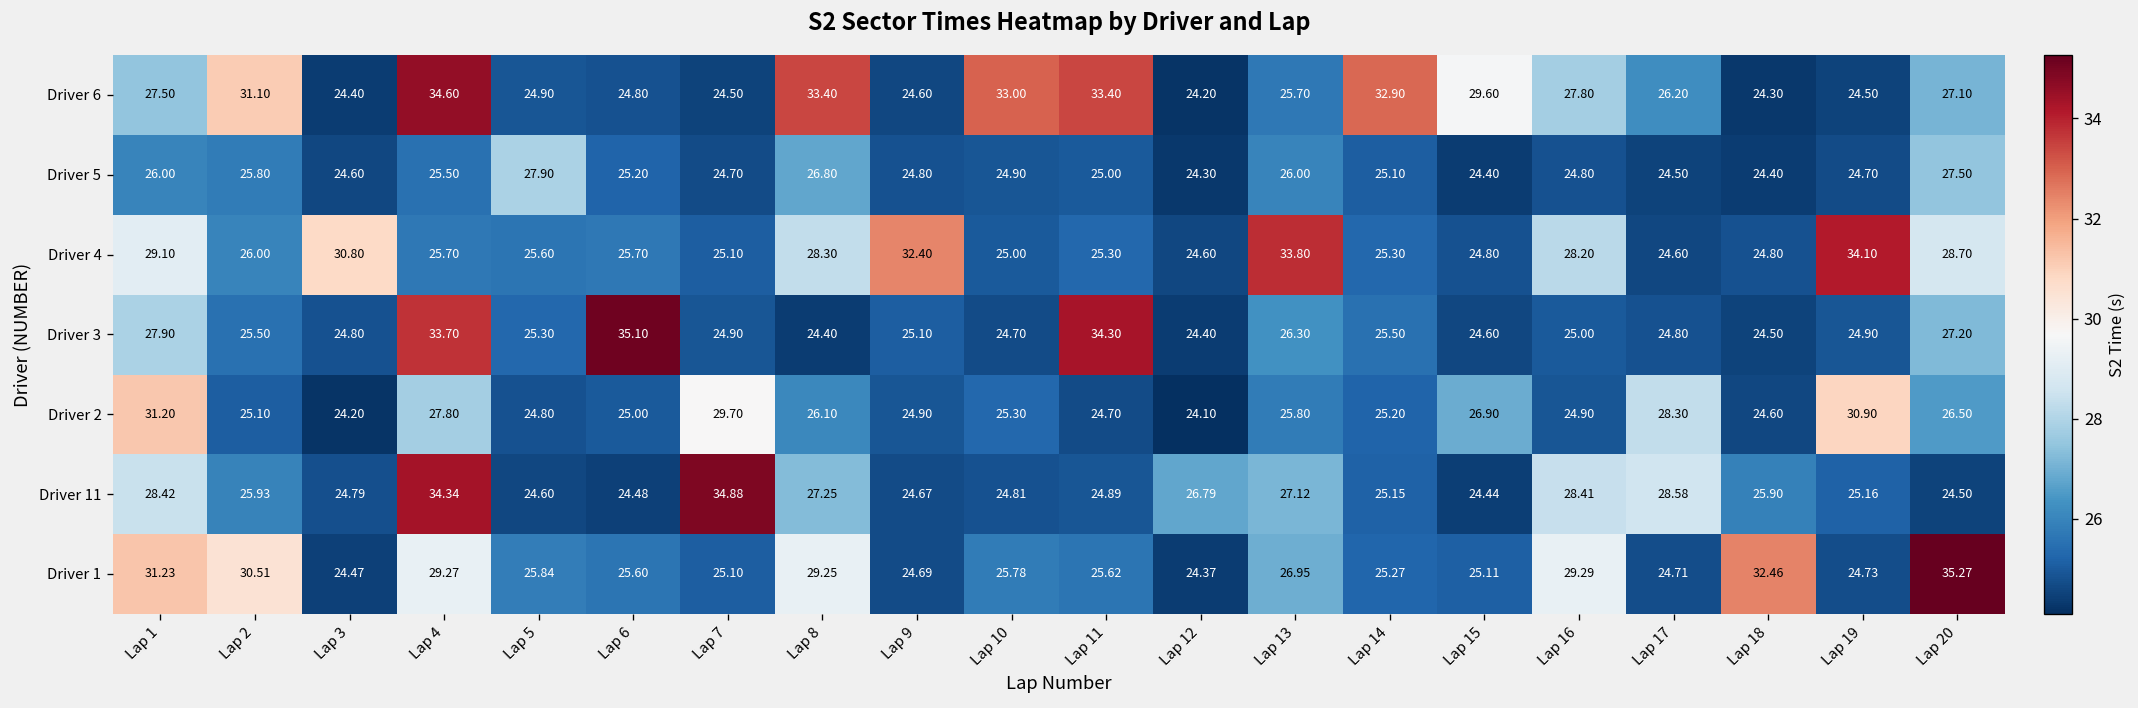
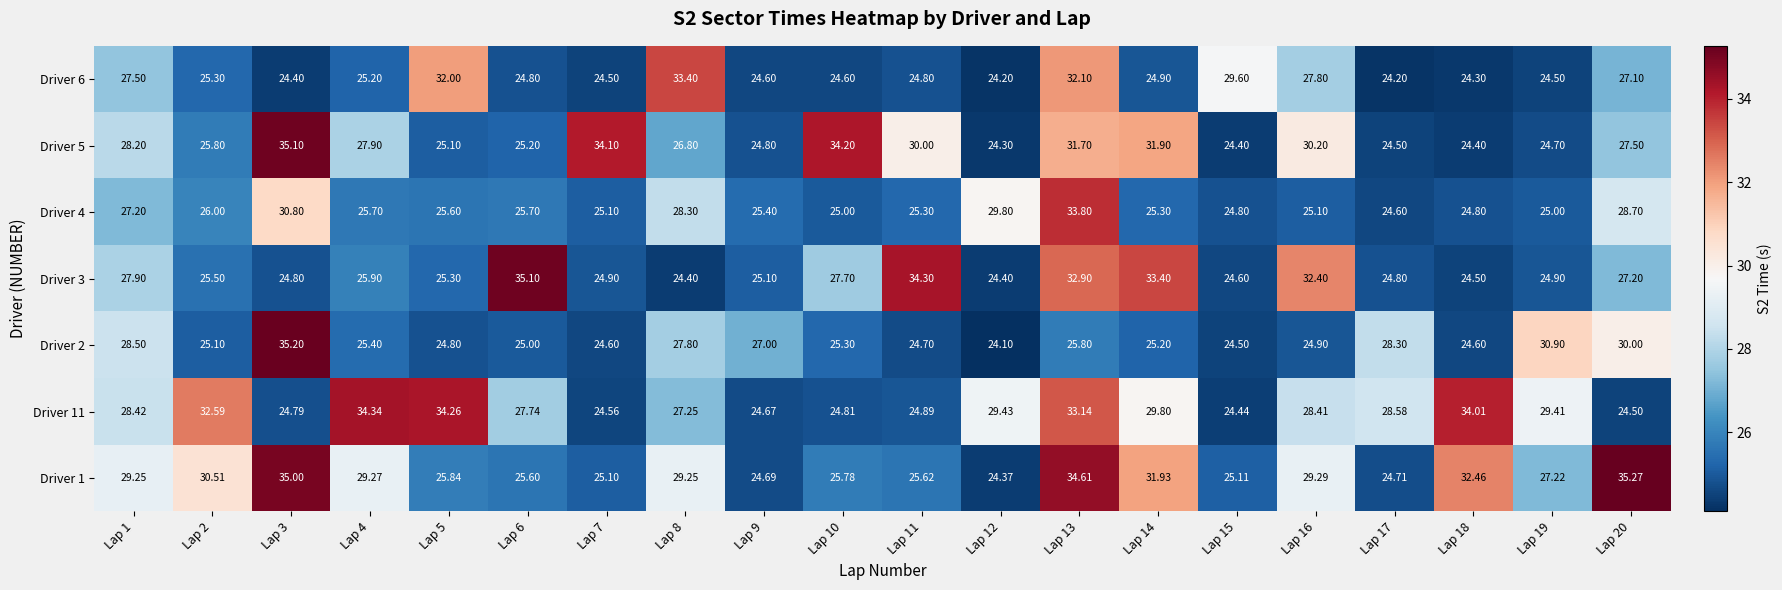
Driver 6, Lap 2: 31.10 -> 25.30
Driver 6, Lap 4: 34.60 -> 25.20
Driver 6, Lap 5: 24.90 -> 32.00
Driver 6, Lap 10: 33.00 -> 24.60
Driver 6, Lap 11: 33.40 -> 24.80
Driver 6, Lap 13: 25.70 -> 32.10
Driver 6, Lap 14: 32.90 -> 24.90
Driver 6, Lap 17: 26.20 -> 24.20
Driver 5, Lap 1: 26.00 -> 28.20
Driver 5, Lap 3: 24.60 -> 35.10
Driver 5, Lap 4: 25.50 -> 27.90
Driver 5, Lap 5: 27.90 -> 25.10
Driver 5, Lap 7: 24.70 -> 34.10
Driver 5, Lap 10: 24.90 -> 34.20
Driver 5, Lap 11: 25.00 -> 30.00
Driver 5, Lap 13: 26.00 -> 31.70
Driver 5, Lap 14: 25.10 -> 31.90
Driver 5, Lap 16: 24.80 -> 30.20
Driver 4, Lap 1: 29.10 -> 27.20
Driver 4, Lap 9: 32.40 -> 25.40
Driver 4, Lap 12: 24.60 -> 29.80
Driver 4, Lap 16: 28.20 -> 25.10
Driver 4, Lap 19: 34.10 -> 25.00
Driver 3, Lap 4: 33.70 -> 25.90
Driver 3, Lap 10: 24.70 -> 27.70
Driver 3, Lap 13: 26.30 -> 32.90
Driver 3, Lap 14: 25.50 -> 33.40
Driver 3, Lap 16: 25.00 -> 32.40
Driver 2, Lap 1: 31.20 -> 28.50
Driver 2, Lap 3: 24.20 -> 35.20
Driver 2, Lap 4: 27.80 -> 25.40
Driver 2, Lap 7: 29.70 -> 24.60
Driver 2, Lap 8: 26.10 -> 27.80
Driver 2, Lap 9: 24.90 -> 27.00
Driver 2, Lap 15: 26.90 -> 24.50
Driver 2, Lap 20: 26.50 -> 30.00
Driver 11, Lap 2: 25.93 -> 32.59
Driver 11, Lap 5: 24.60 -> 34.26
Driver 11, Lap 6: 24.48 -> 27.74
Driver 11, Lap 7: 34.88 -> 24.56
Driver 11, Lap 12: 26.79 -> 29.43
Driver 11, Lap 13: 27.12 -> 33.14
Driver 11, Lap 14: 25.15 -> 29.80
Driver 11, Lap 18: 25.90 -> 34.01
Driver 11, Lap 19: 25.16 -> 29.41
Driver 1, Lap 1: 31.23 -> 29.25
Driver 1, Lap 3: 24.47 -> 35.00
Driver 1, Lap 13: 26.95 -> 34.61
Driver 1, Lap 14: 25.27 -> 31.93
Driver 1, Lap 19: 24.73 -> 27.22
